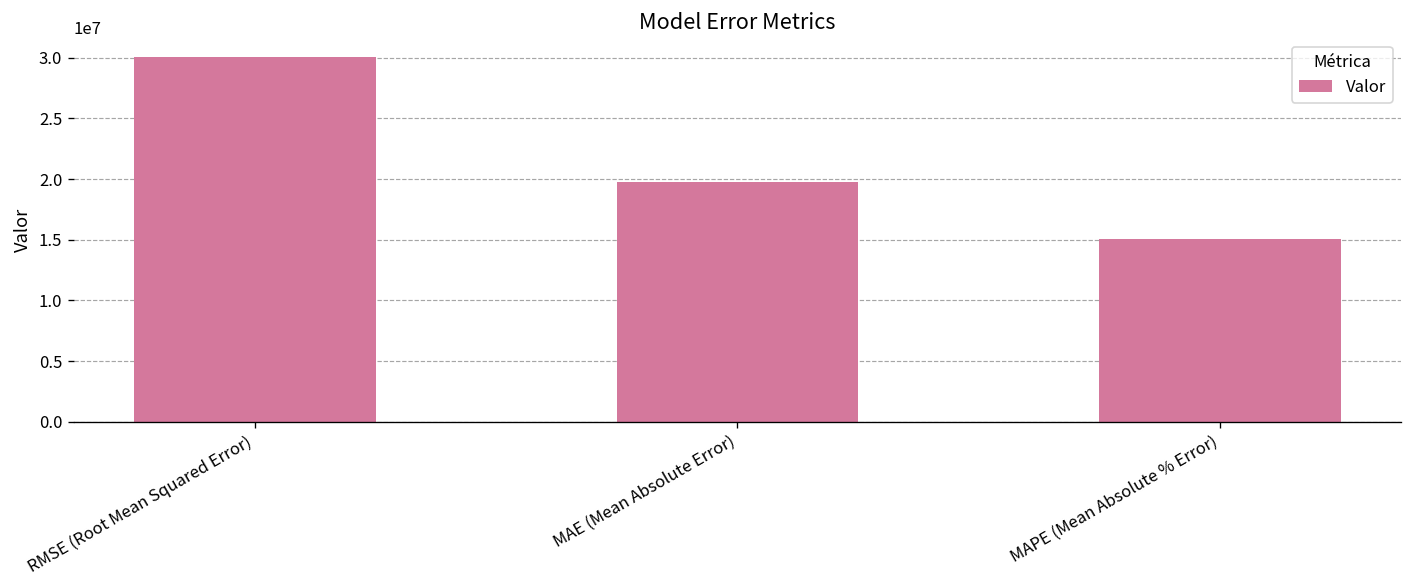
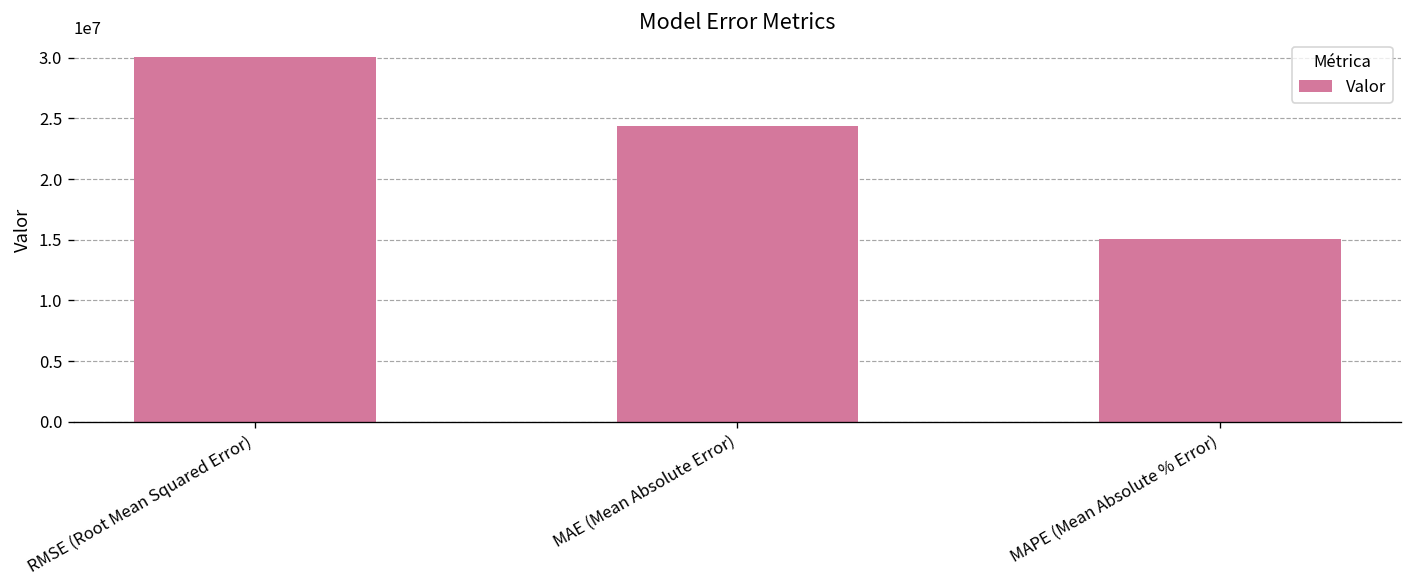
MAE (Mean Absolute Error): 19800000 -> 24400000
